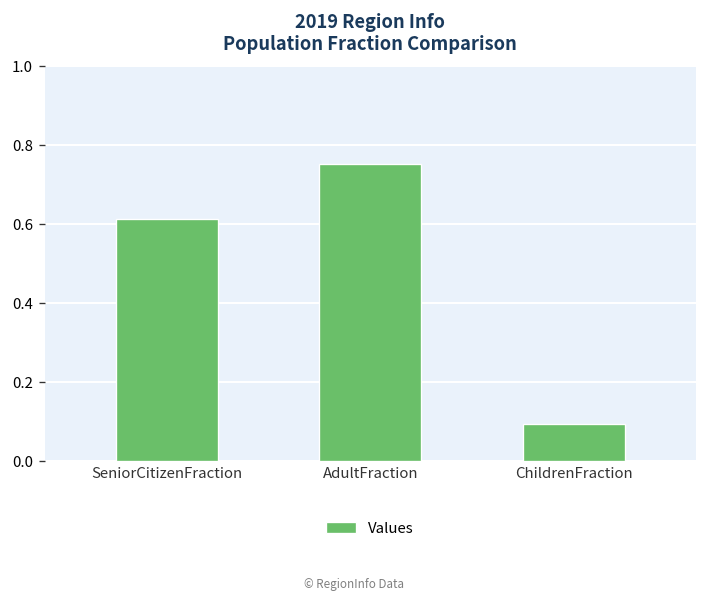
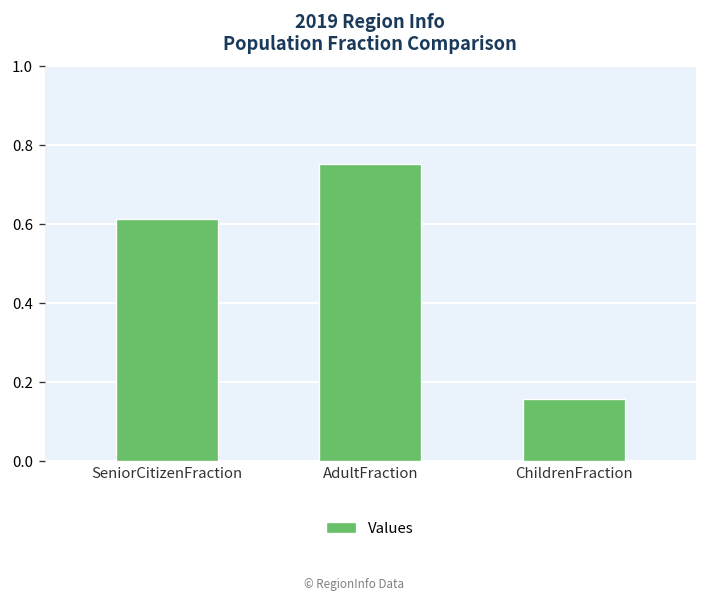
ChildrenFraction: 0.09 -> 0.16
